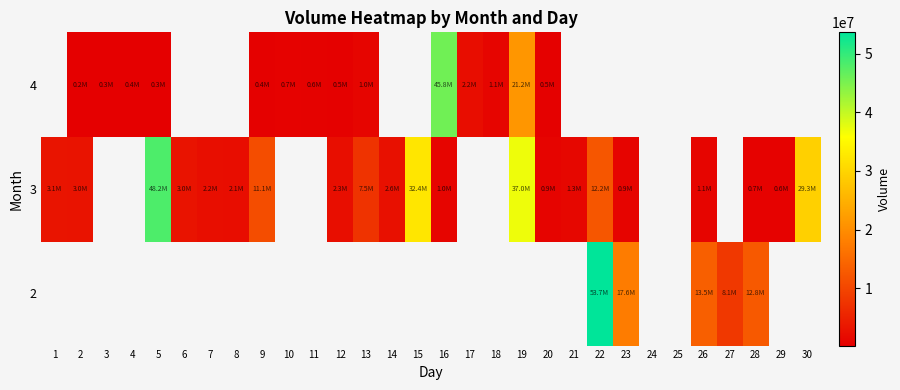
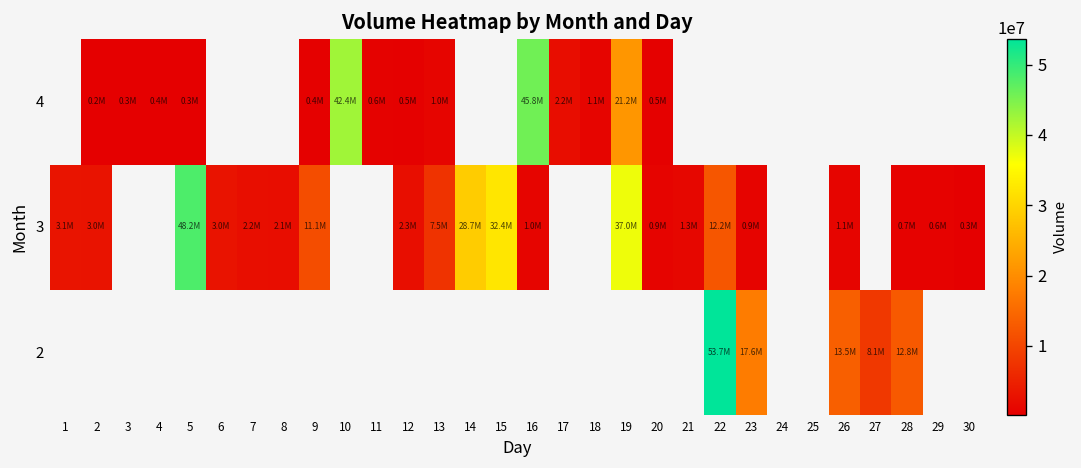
4, 10: 0.7M -> 42.4M
3, 14: 2.6M -> 28.7M
3, 30: 29.3M -> 0.3M
